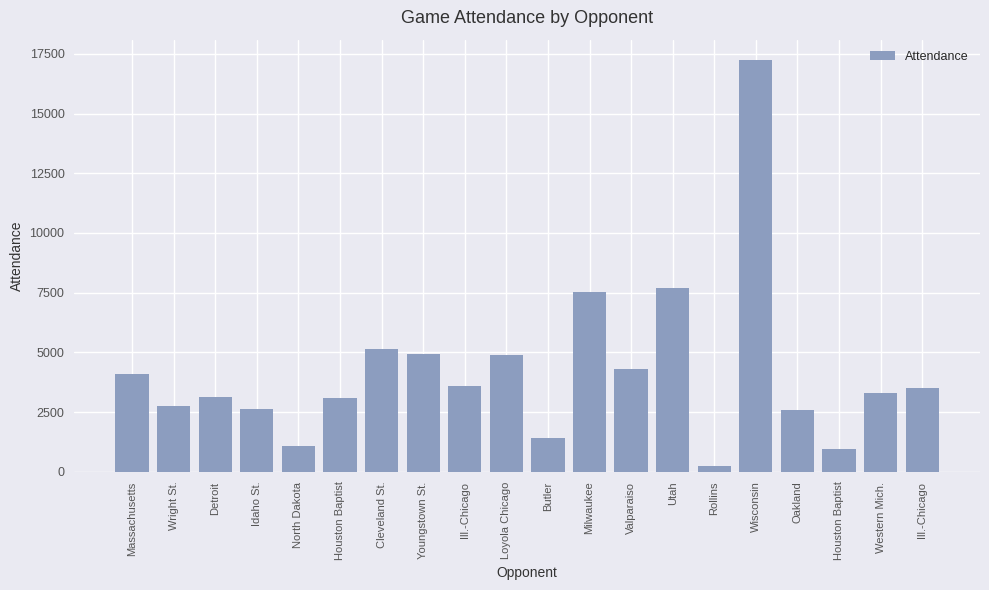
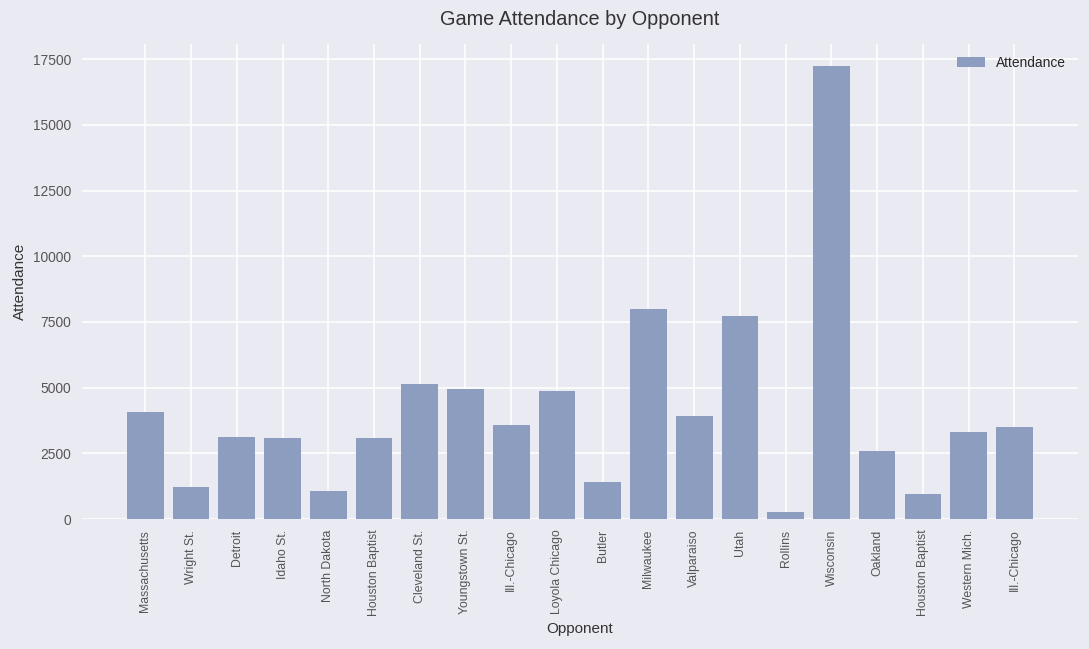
Wright St.: 2800 -> 1200
Idaho St.: 2600 -> 3100
Milwaukee: 7500 -> 8000
Valparaiso: 4300 -> 3900
